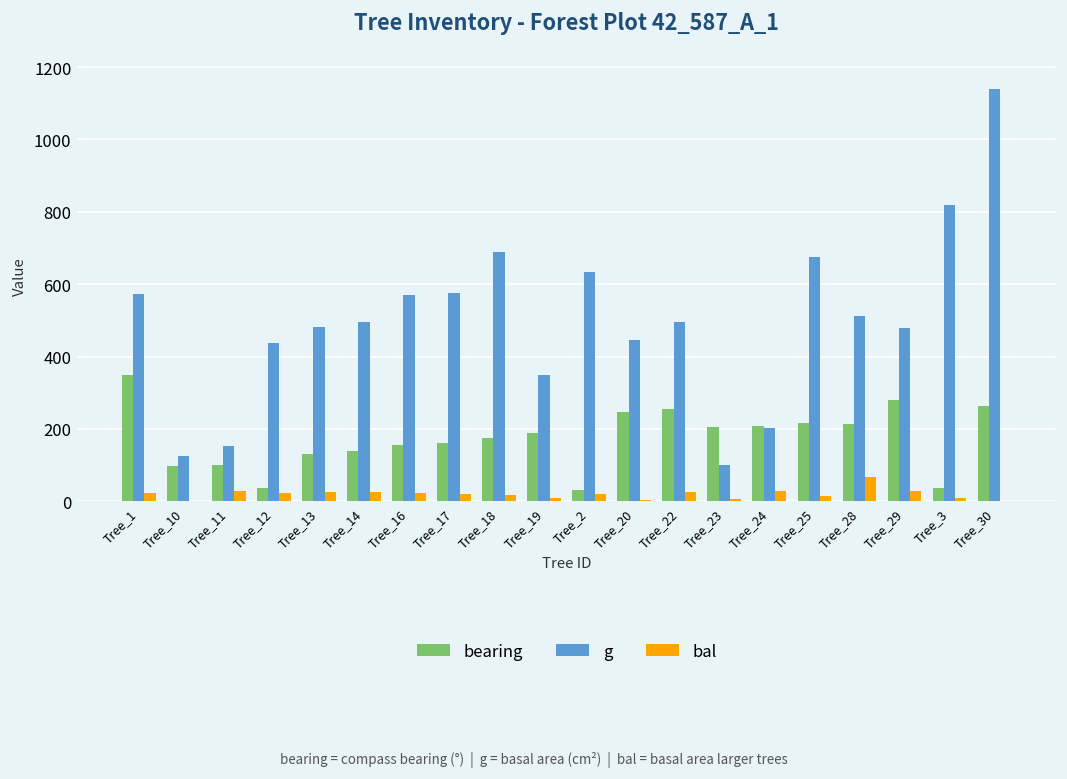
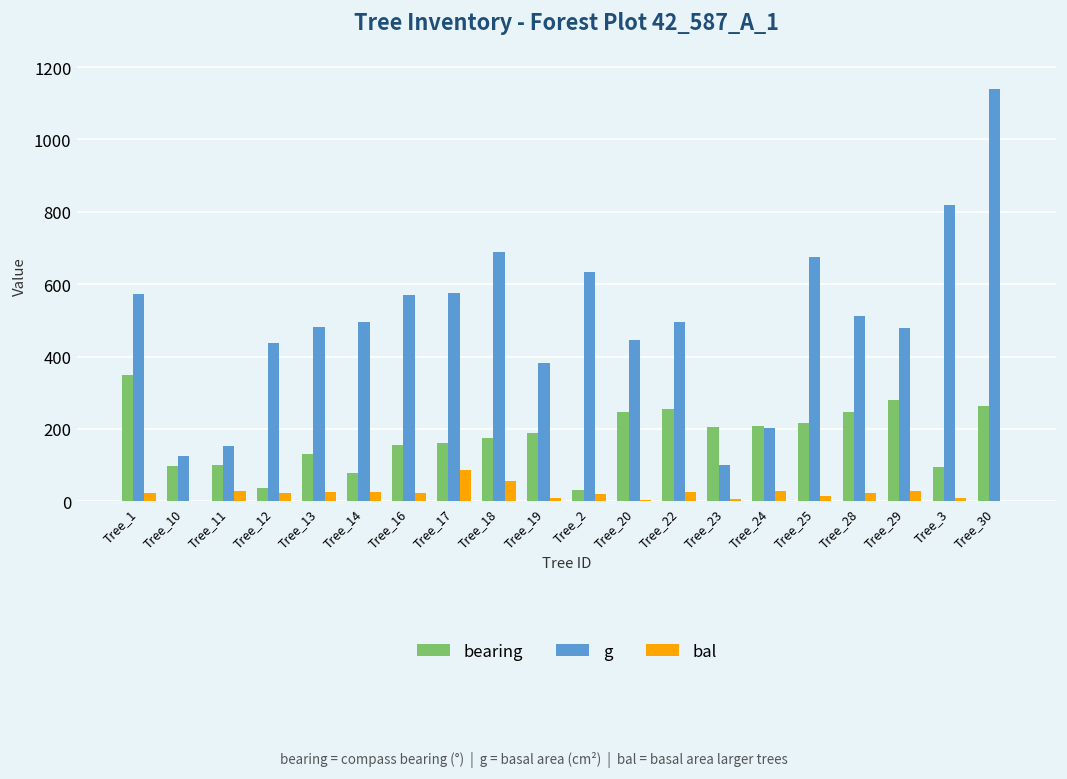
bearing, Tree_14: 140 -> 80
bal, Tree_17: 20 -> 90
bal, Tree_18: 20 -> 50
g, Tree_19: 350 -> 380
bearing, Tree_28: 210 -> 250
bal, Tree_28: 70 -> 20
bearing, Tree_3: 40 -> 100
